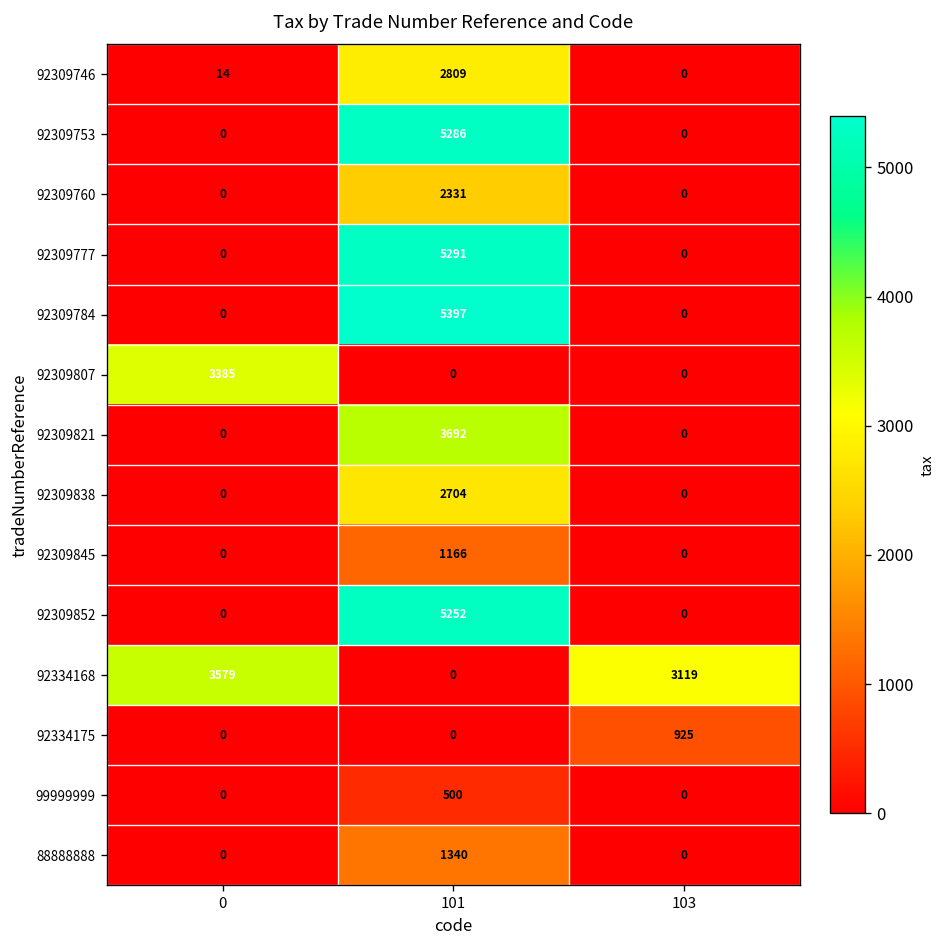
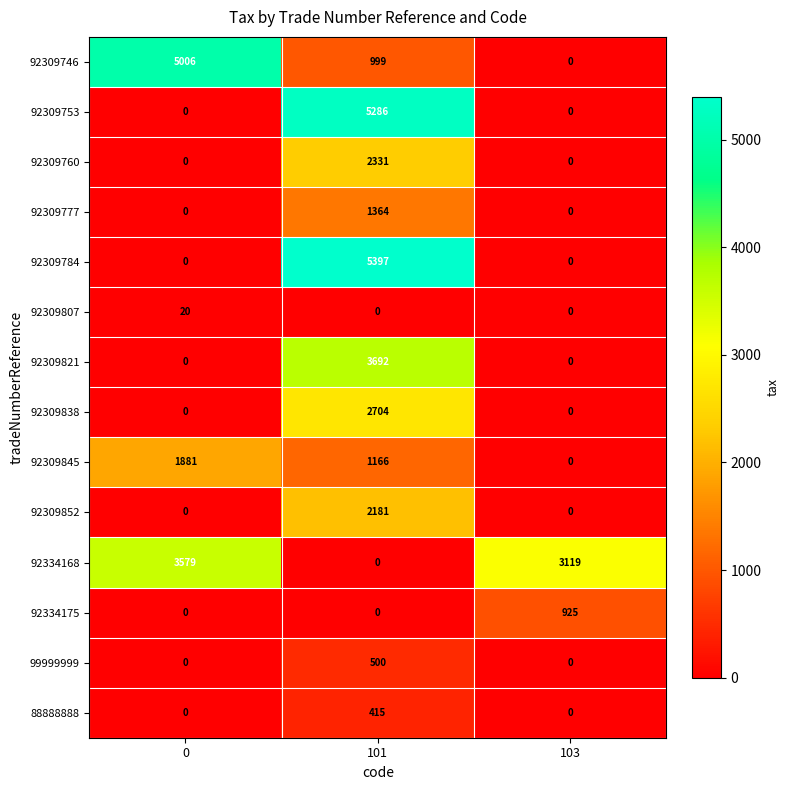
92309746, 0: 14 -> 5006
92309746, 101: 2809 -> 999
92309777, 101: 5291 -> 1364
92309807, 0: 3385 -> 20
92309845, 0: 0 -> 1881
92309852, 101: 5252 -> 2181
88888888, 101: 1340 -> 415
